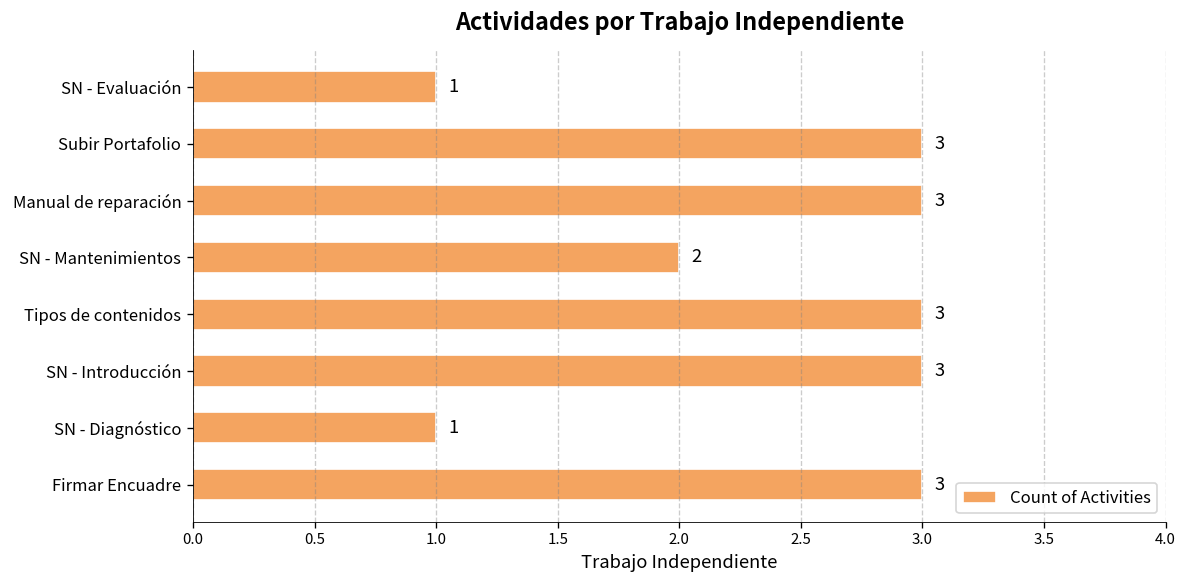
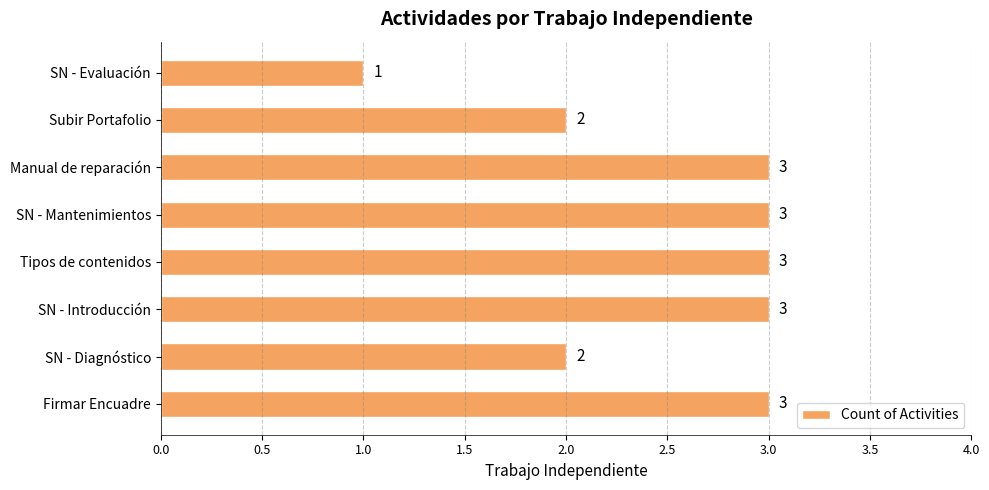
Subir Portafolio: 3 -> 2
SN - Mantenimientos: 2 -> 3
SN - Diagnóstico: 1 -> 2
